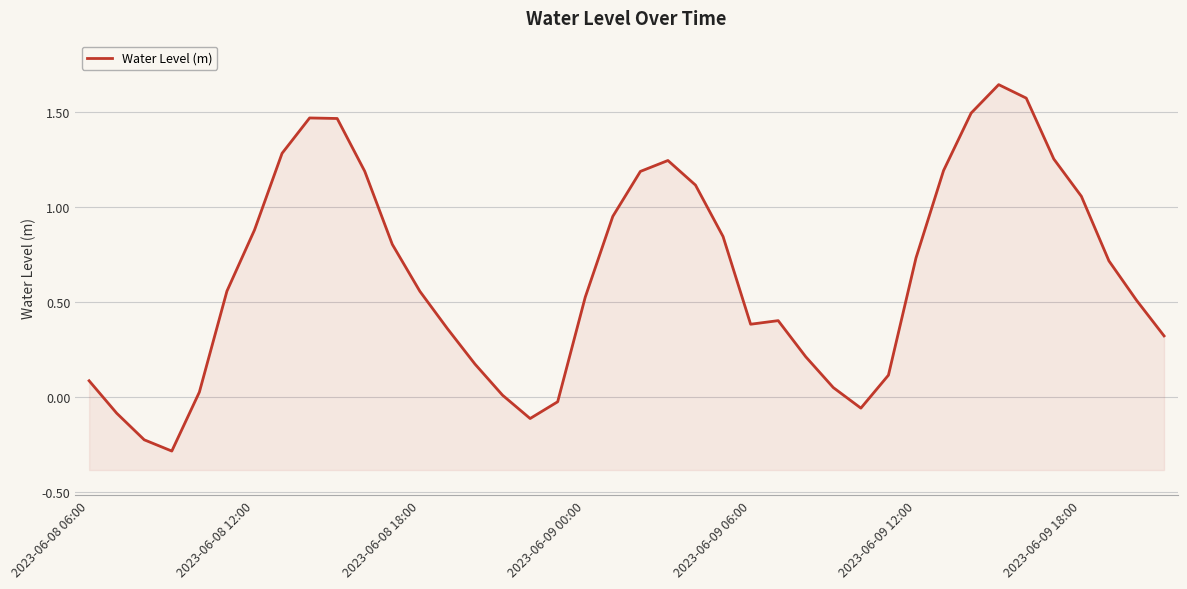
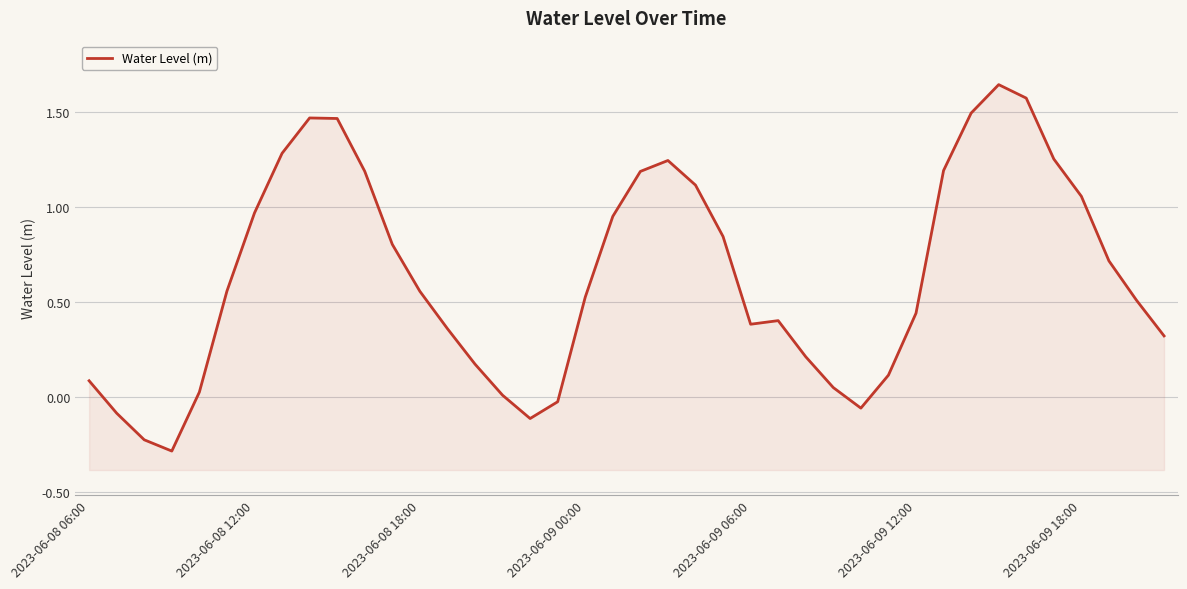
2023-06-08 12:00: 0.88 -> 0.97
2023-06-09 12:00: 0.73 -> 0.44
